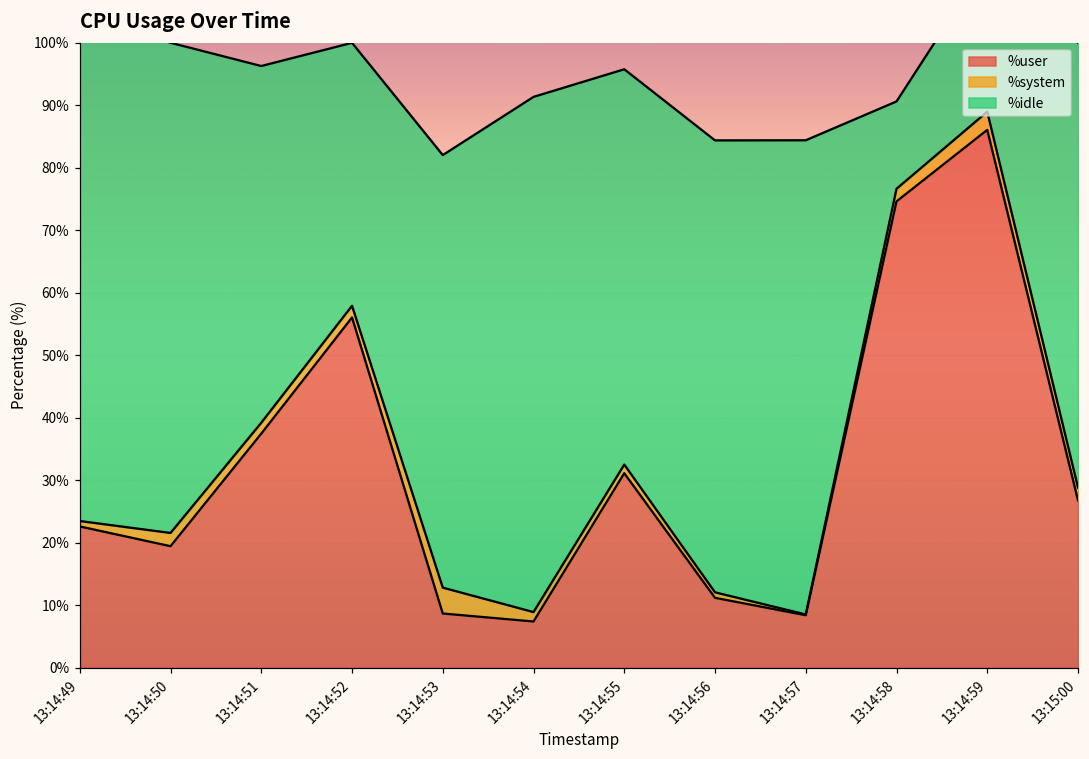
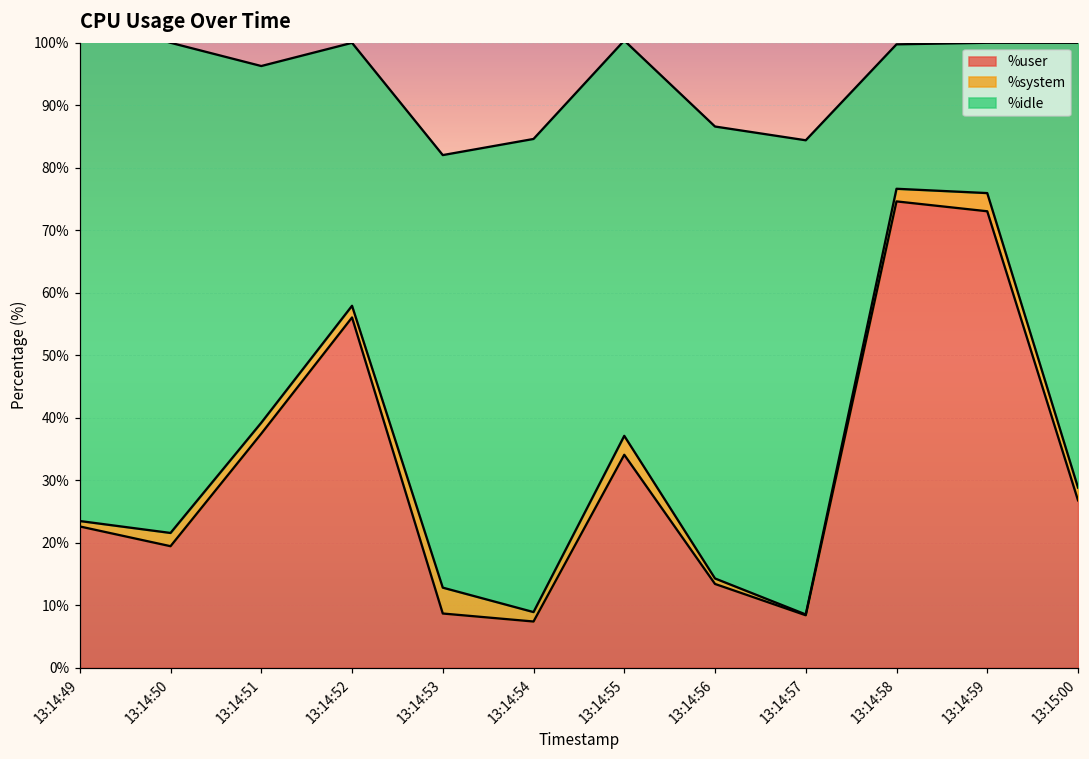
%idle, 13:14:54: 82% -> 76%
%user, 13:14:55: 31% -> 34%
%system, 13:14:55: 1% -> 3%
%user, 13:14:56: 11% -> 13%
%idle, 13:14:58: 14% -> 23%
%user, 13:14:59: 86% -> 73%
